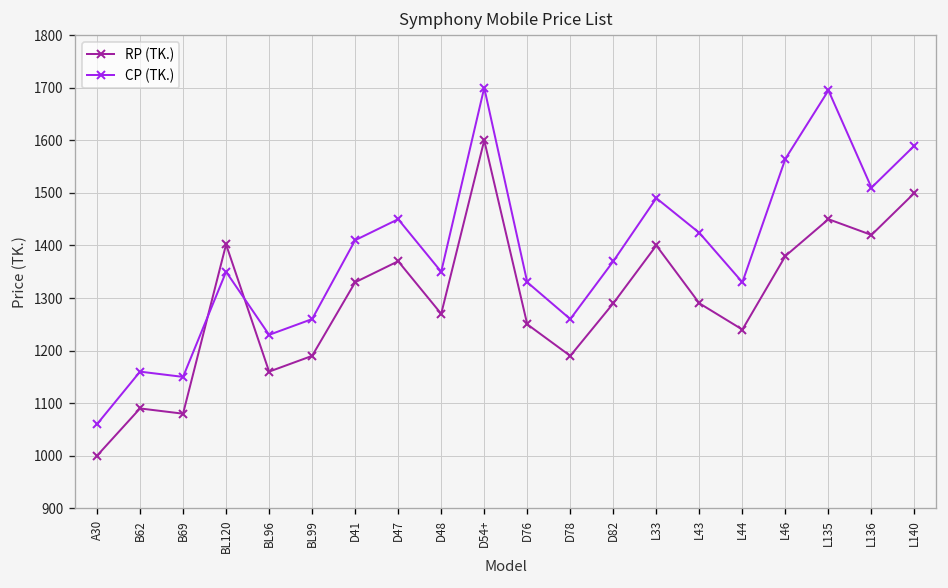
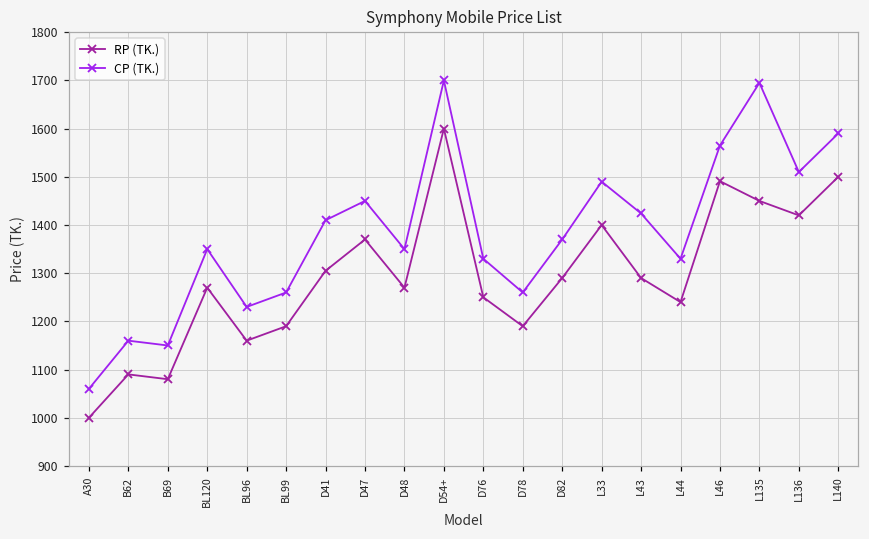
RP (TK.), BL120: 1400 -> 1270
RP (TK.), D41: 1330 -> 1310
RP (TK.), L46: 1380 -> 1490
